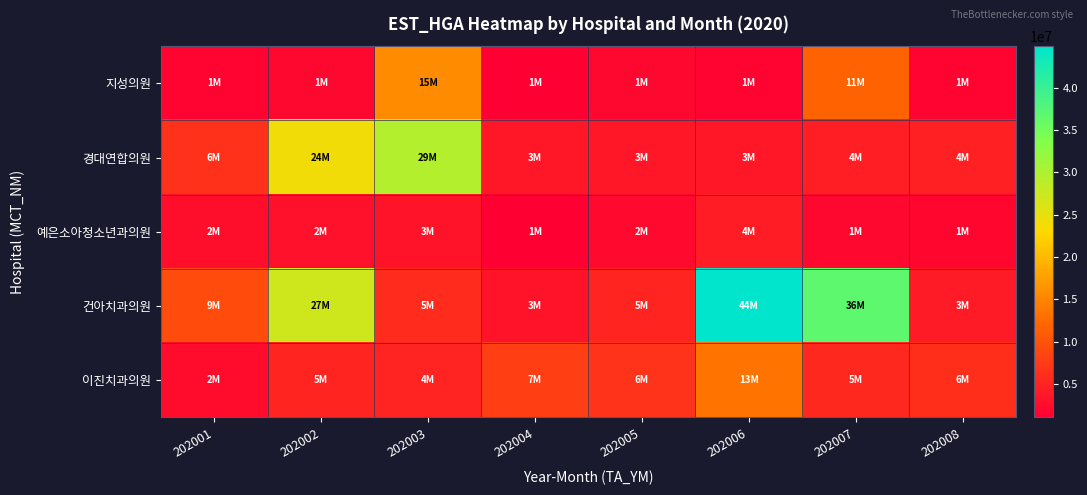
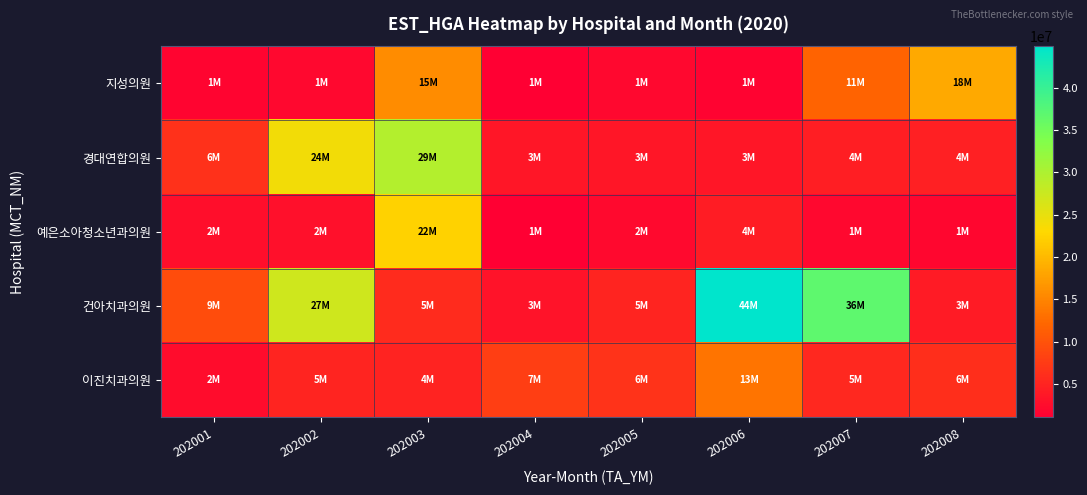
지성의원, 202008: 1M -> 18M
예은소아청소년과의원, 202003: 3M -> 22M
